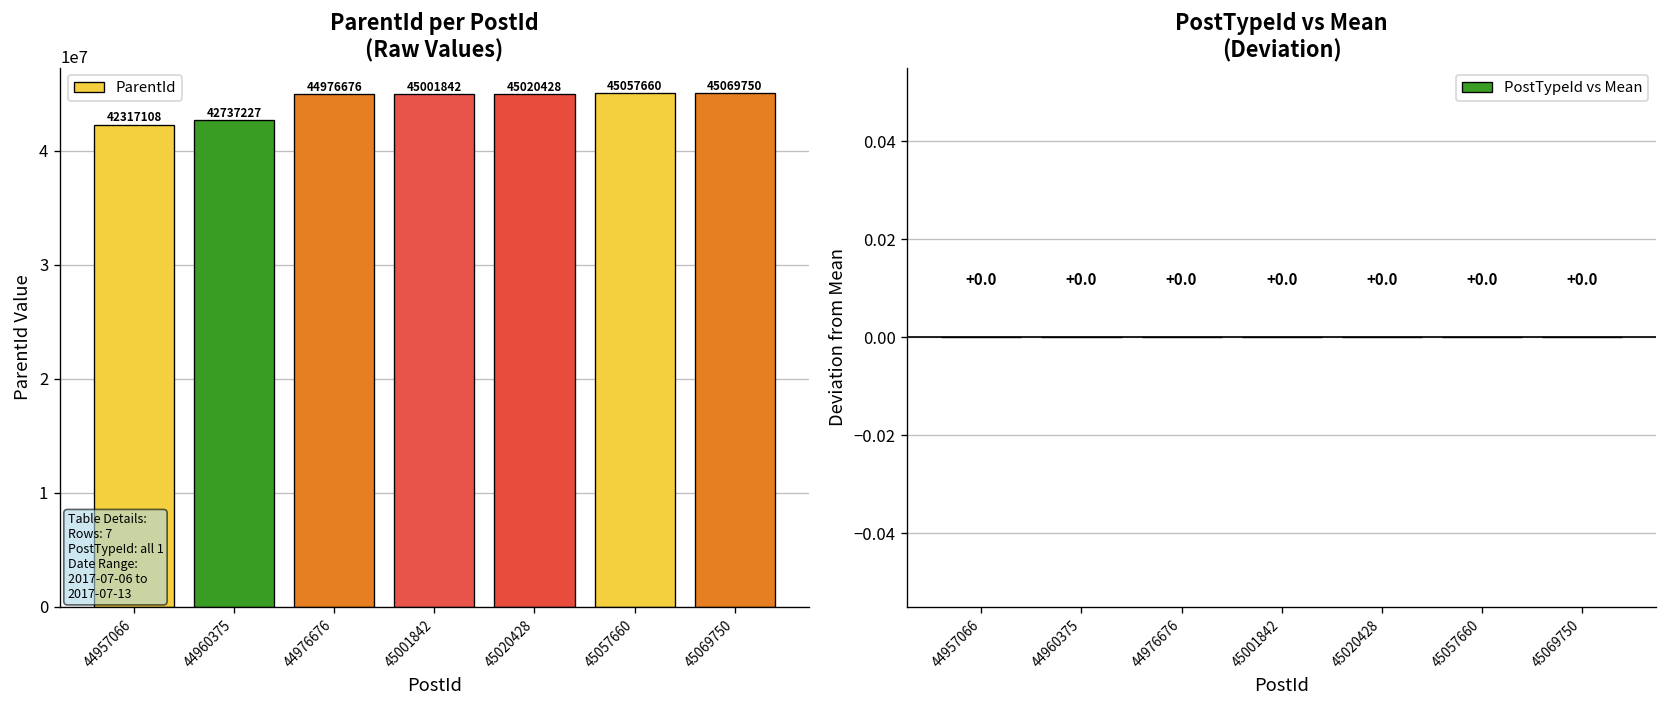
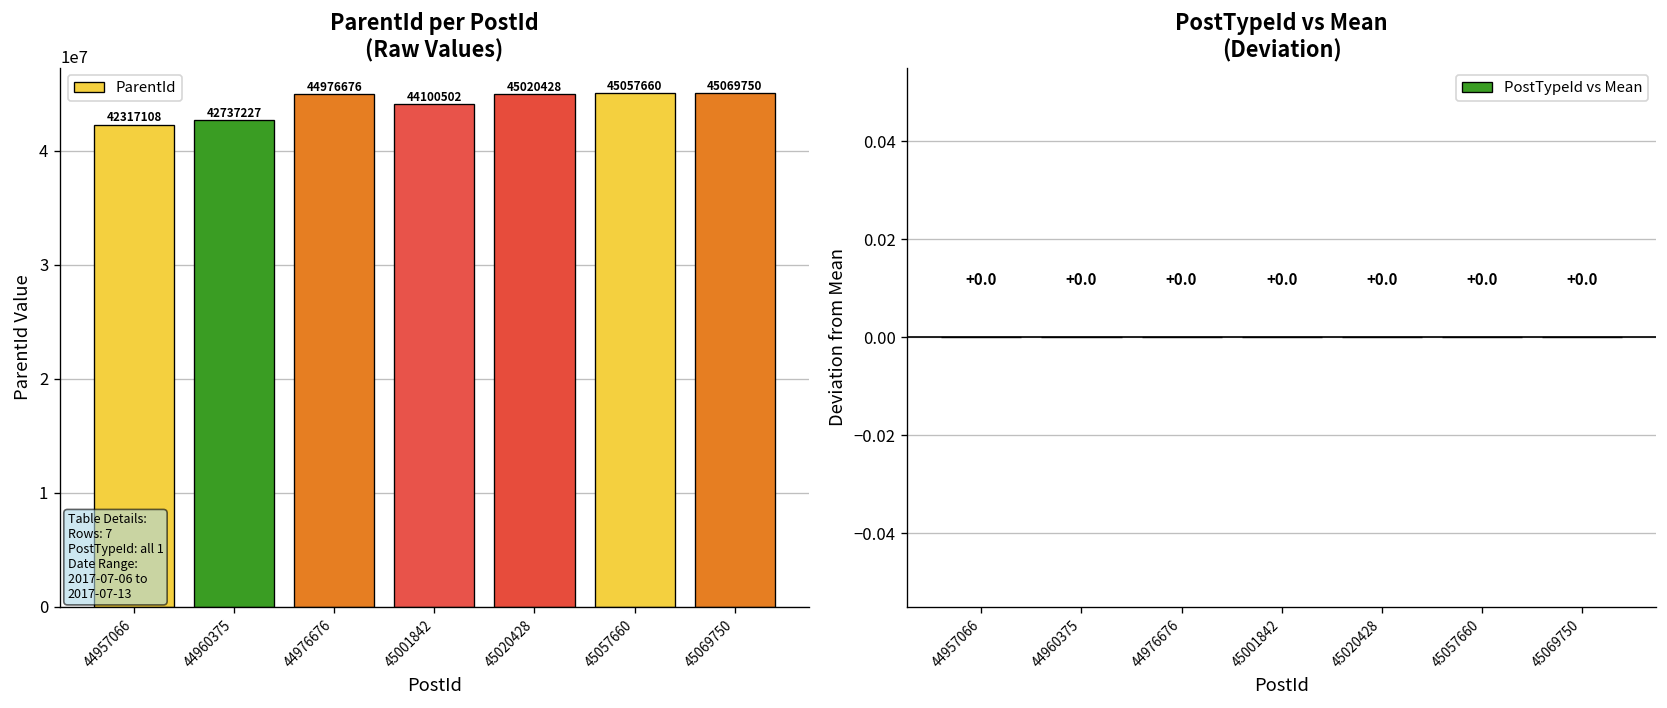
ParentId per PostId (Raw Values), 45001842: 45001842 -> 44100502
